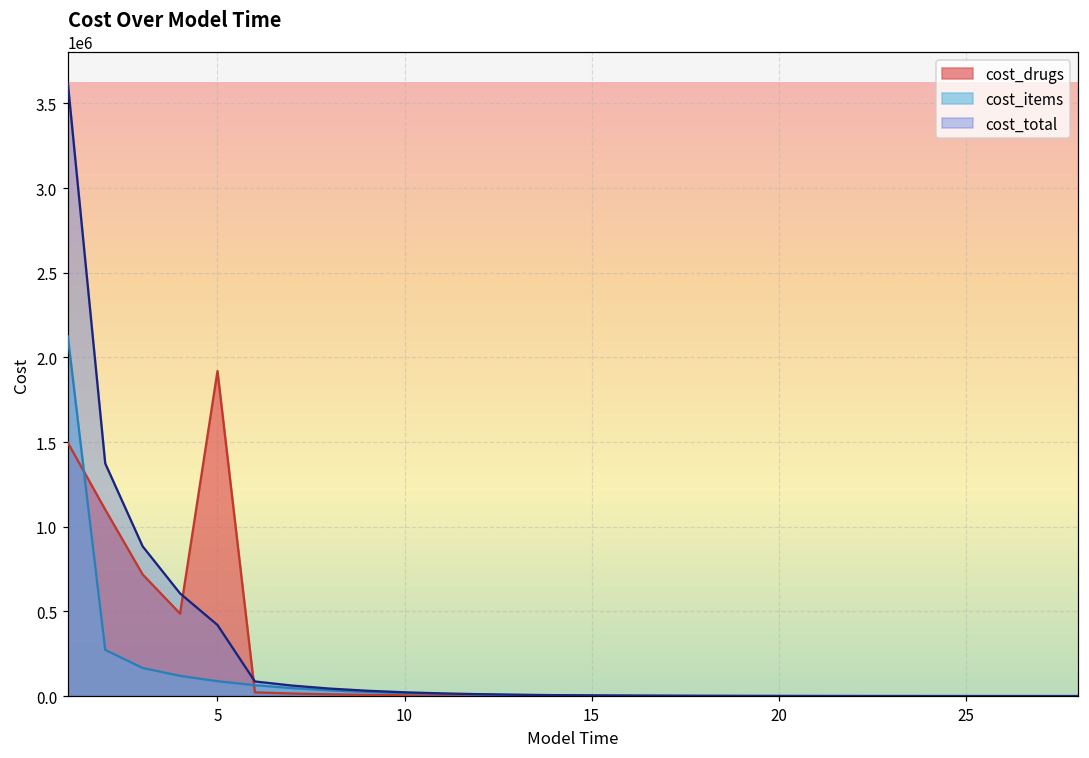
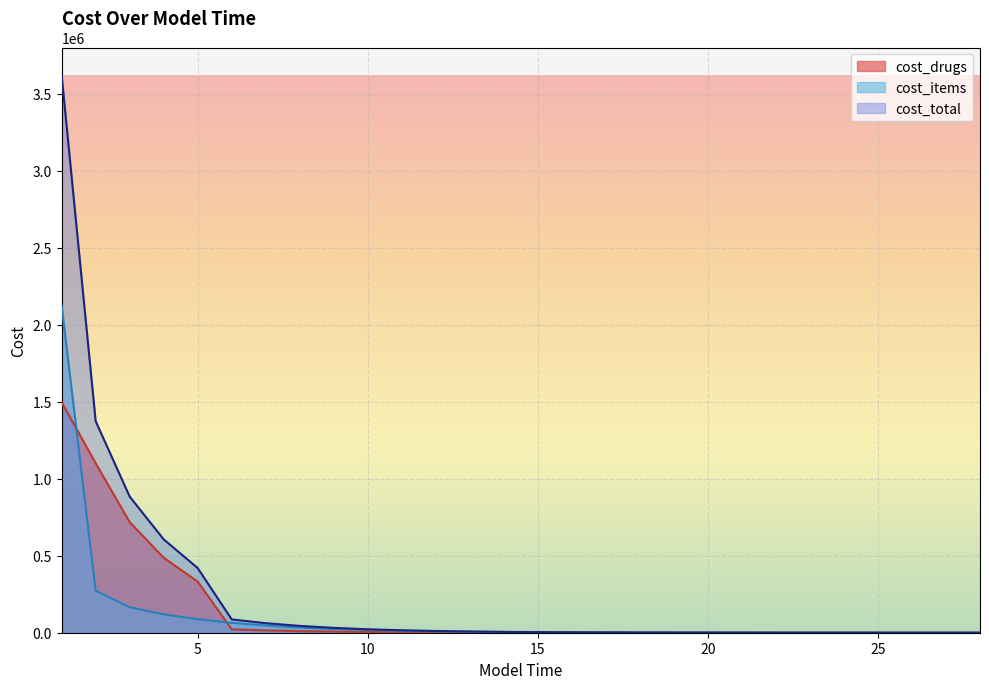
cost_drugs, 5: 1920000 -> 330000
